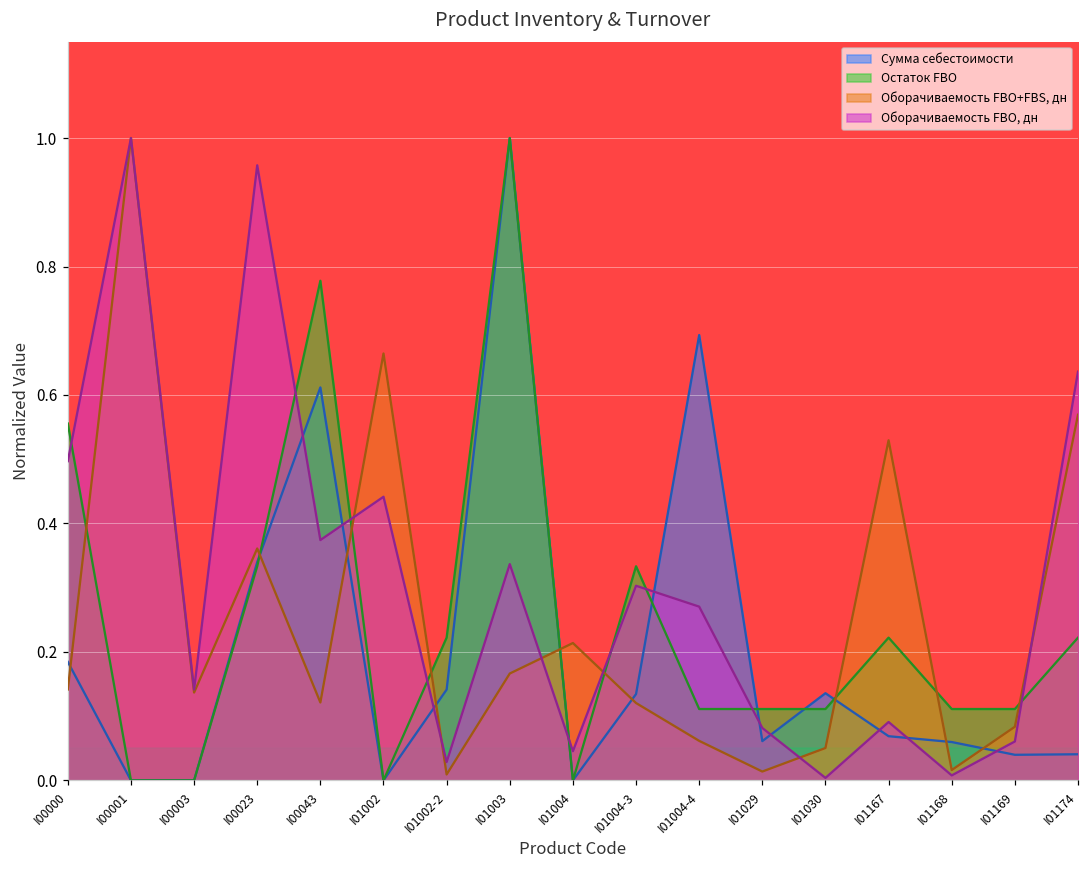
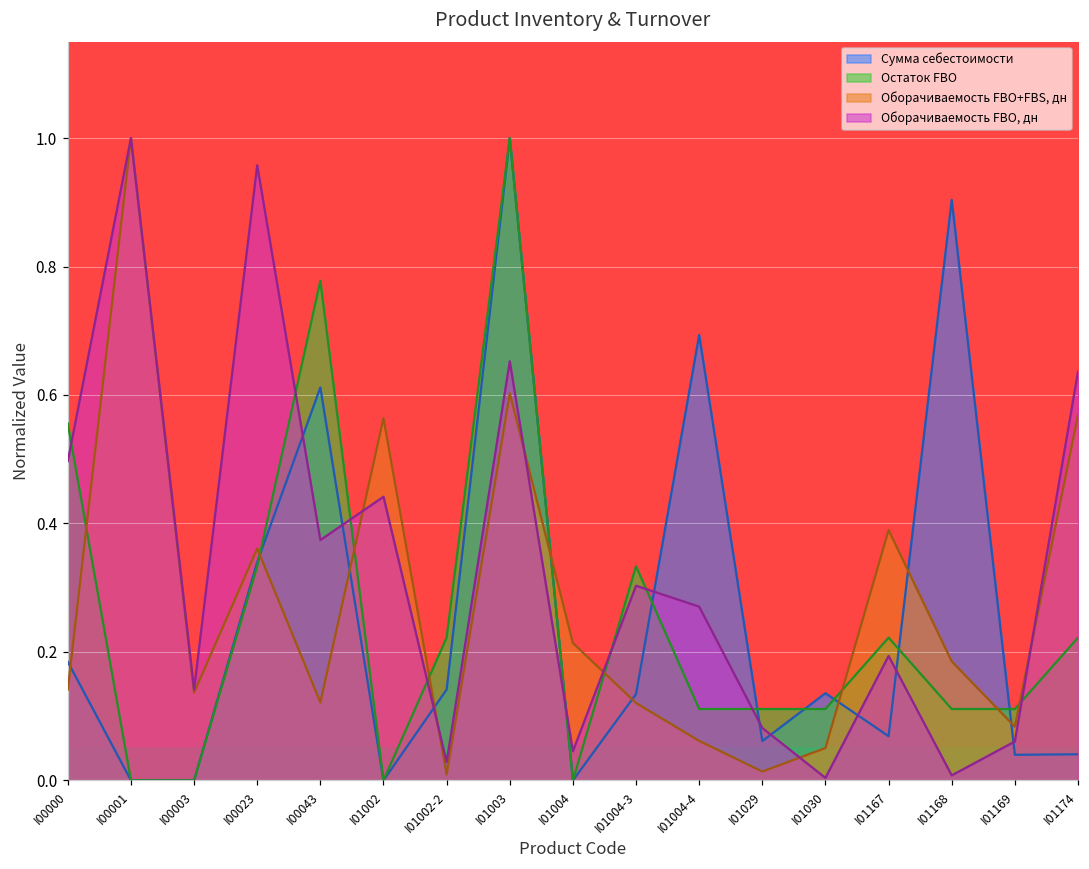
Оборачиваемость FBO+FBS, дн, I01002: 0.66 -> 0.56
Оборачиваемость FBO+FBS, дн, I01003: 0.17 -> 0.60
Оборачиваемость FBO, дн, I01003: 0.34 -> 0.65
Оборачиваемость FBO+FBS, дн, I01167: 0.53 -> 0.39
Оборачиваемость FBO, дн, I01167: 0.09 -> 0.19
Сумма себестоимости, I01168: 0.06 -> 0.90
Оборачиваемость FBO+FBS, дн, I01168: 0.02 -> 0.19
